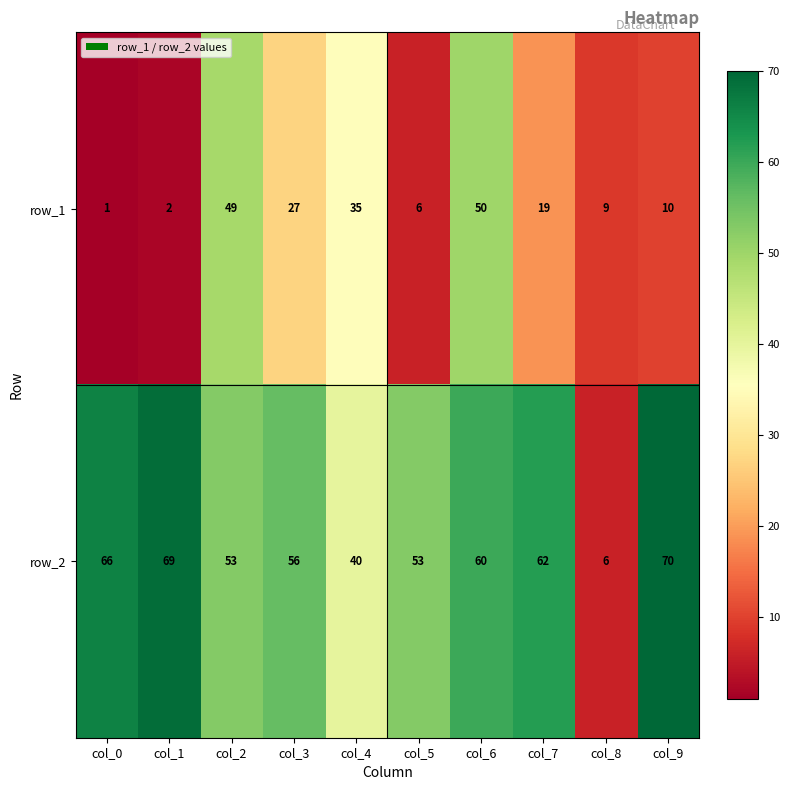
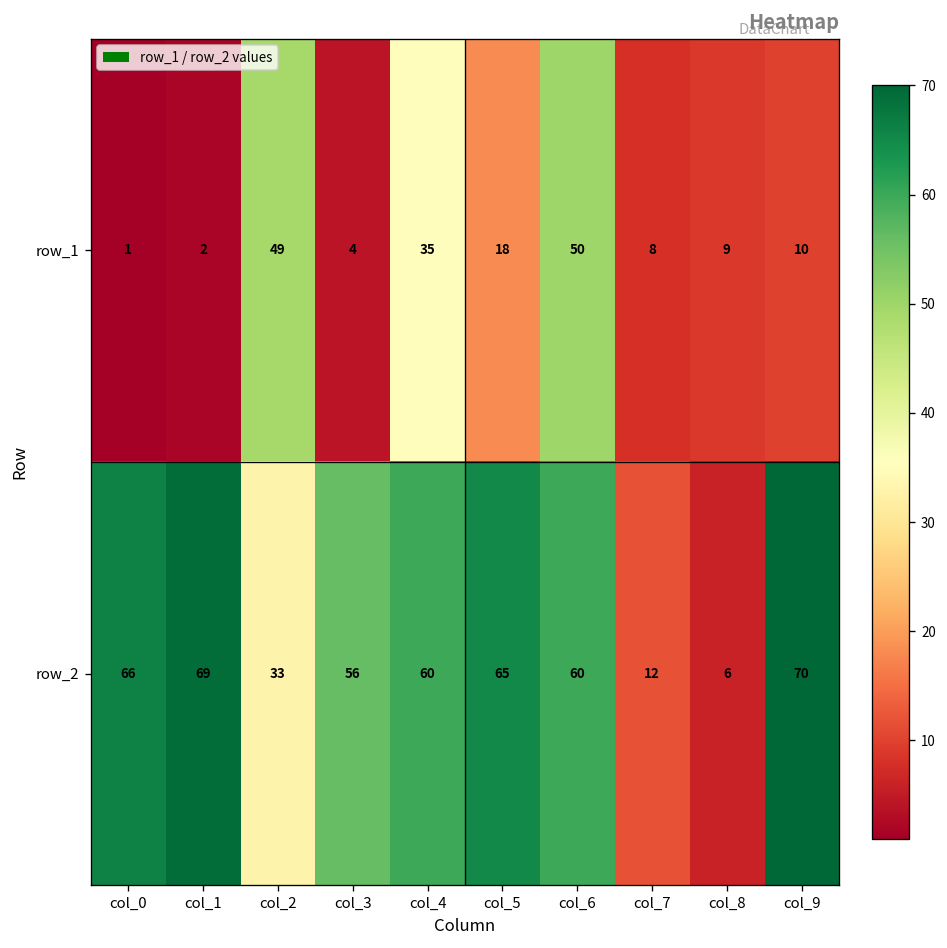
row_1, col_3: 27 -> 4
row_1, col_5: 6 -> 18
row_1, col_7: 19 -> 8
row_2, col_2: 53 -> 33
row_2, col_4: 40 -> 60
row_2, col_5: 53 -> 65
row_2, col_7: 62 -> 12
